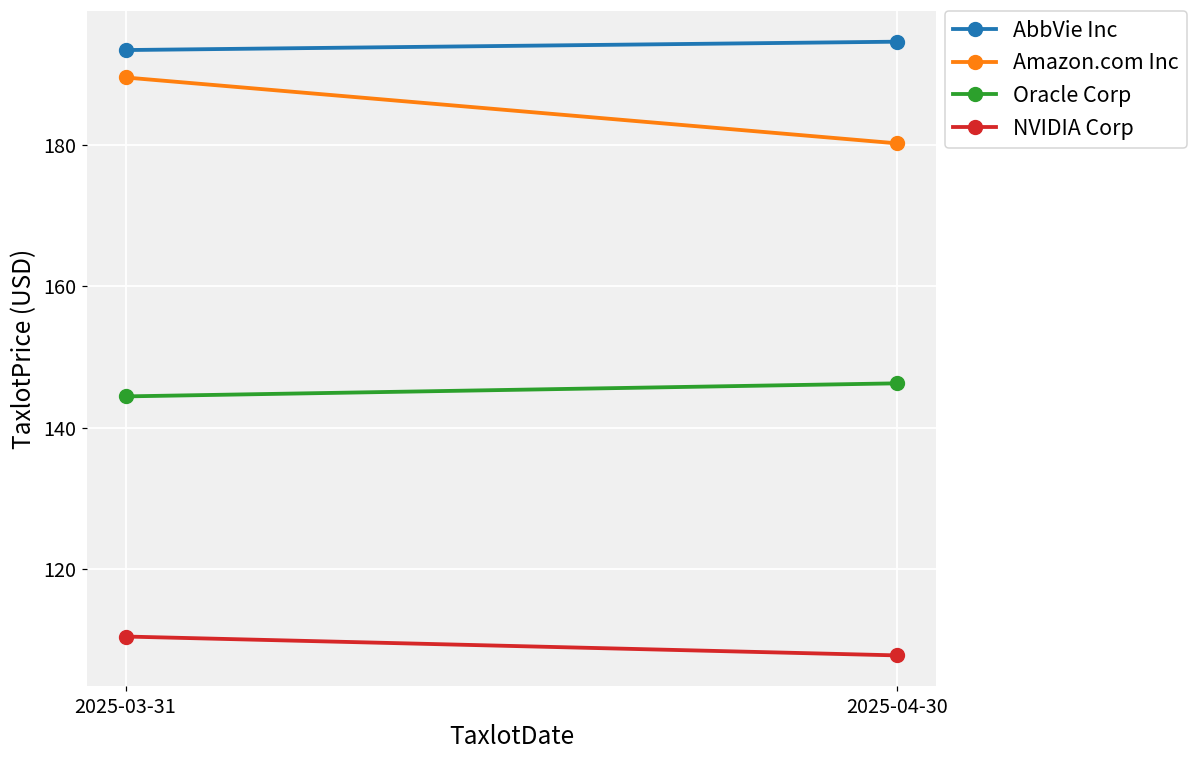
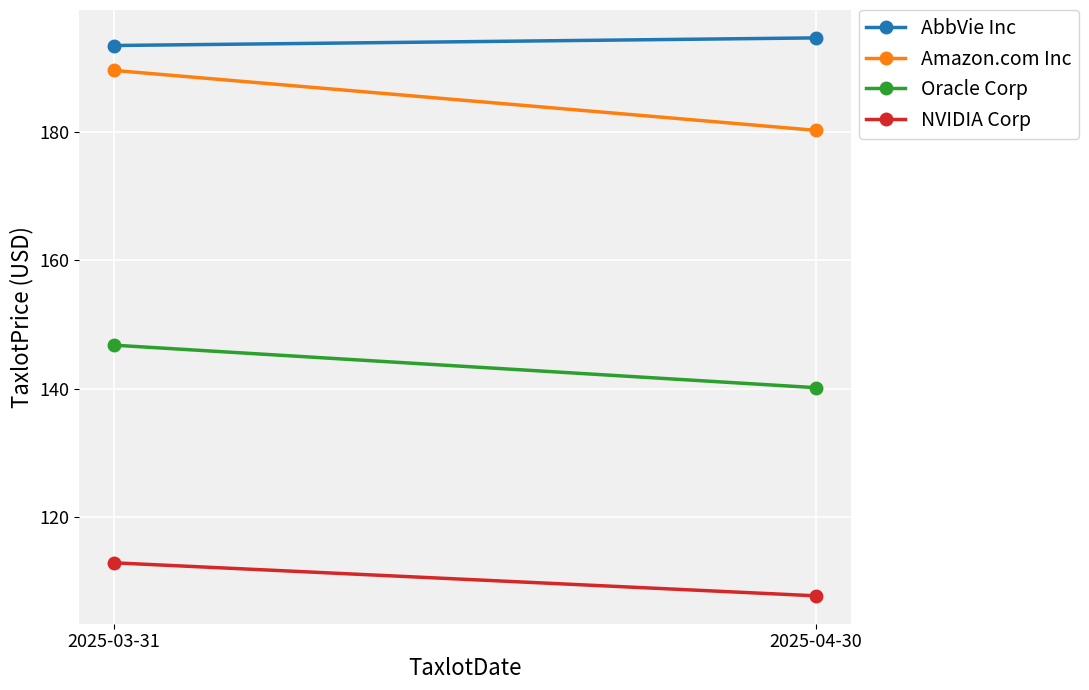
Oracle Corp, 2025-03-31: 144 -> 147
NVIDIA Corp, 2025-03-31: 110 -> 113
Oracle Corp, 2025-04-30: 146 -> 140
